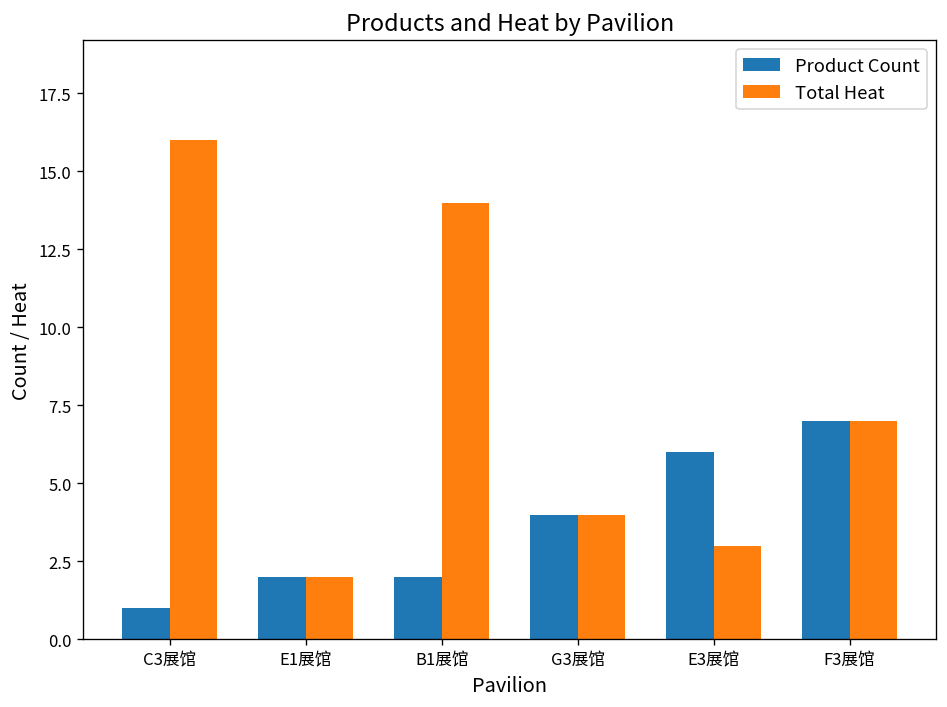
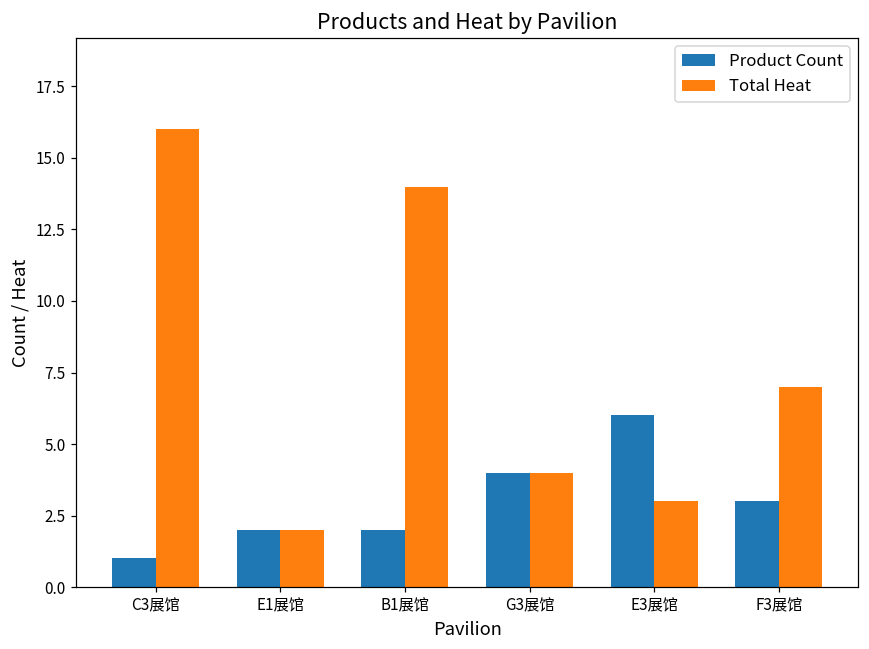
Product Count, F3展馆: 7 -> 3
